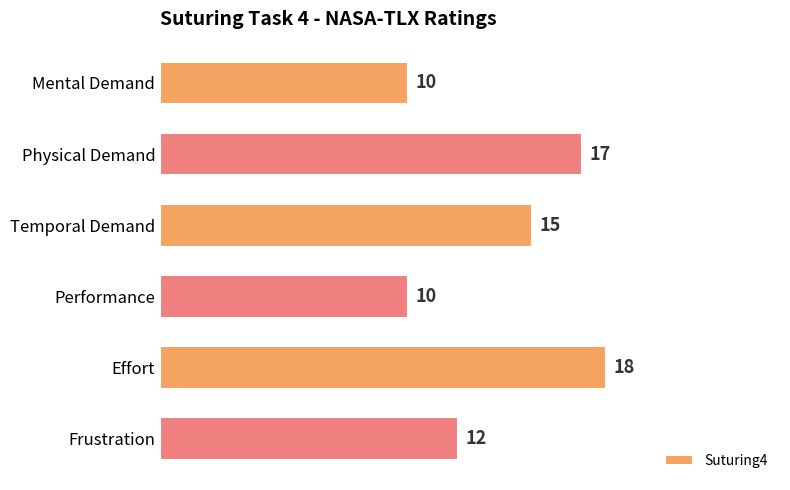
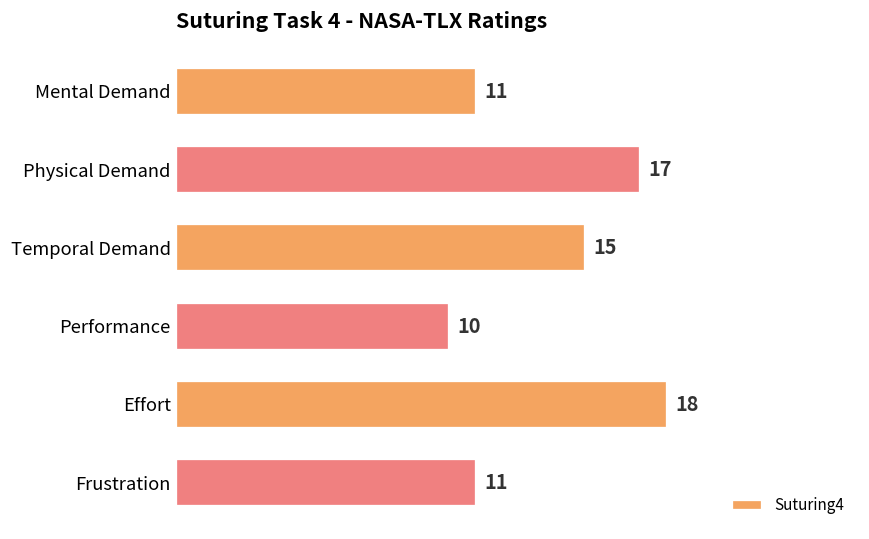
Mental Demand: 10 -> 11
Frustration: 12 -> 11
